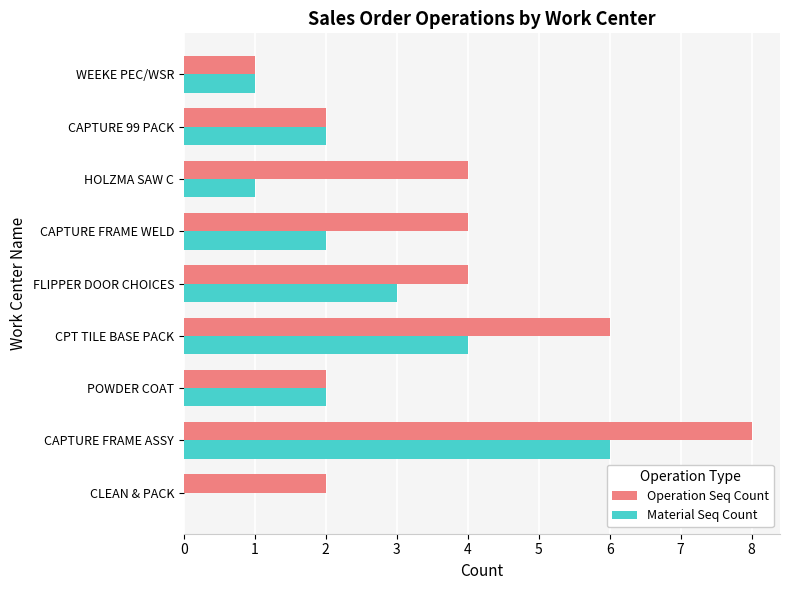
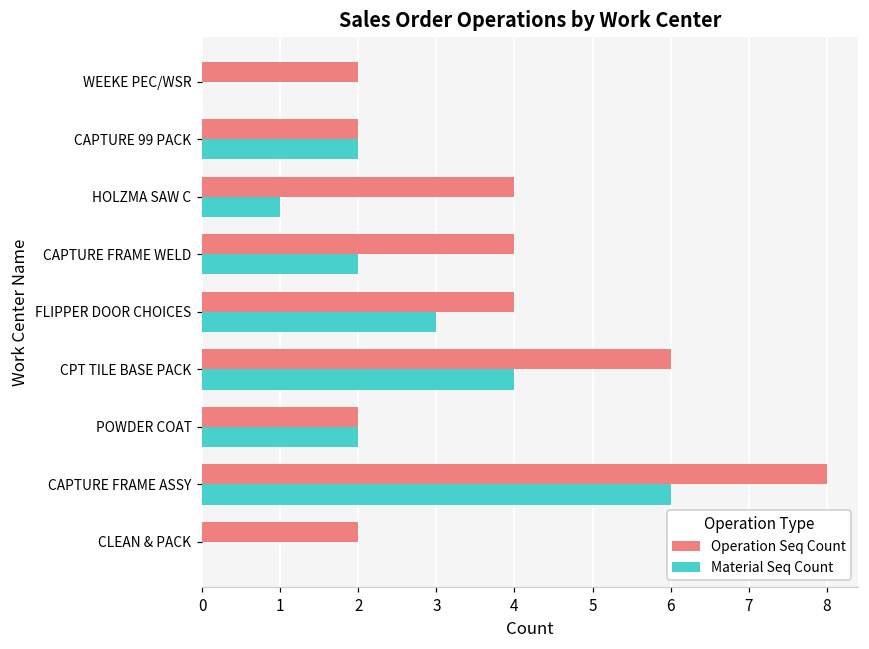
Operation Seq Count, WEEKE PEC/WSR: 1 -> 2
Material Seq Count, WEEKE PEC/WSR: 1 -> 0
